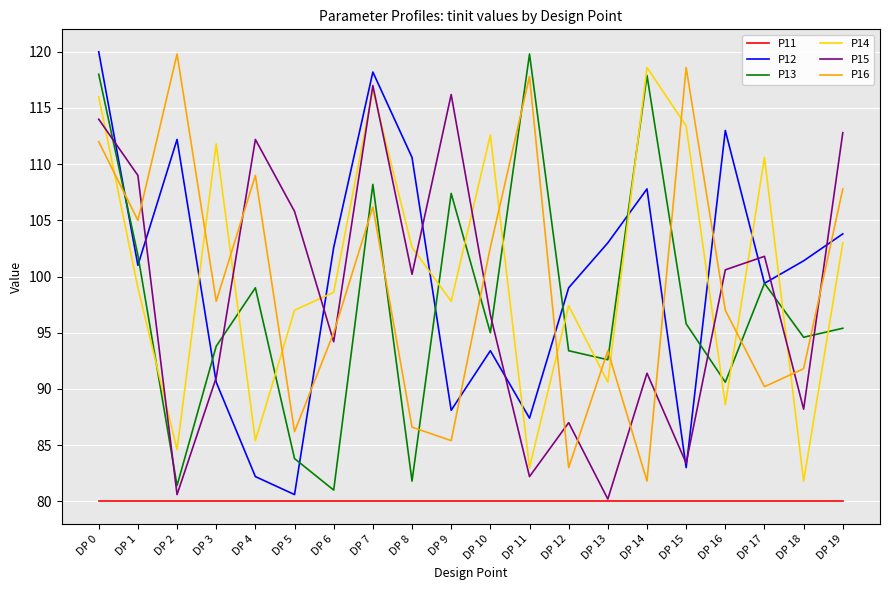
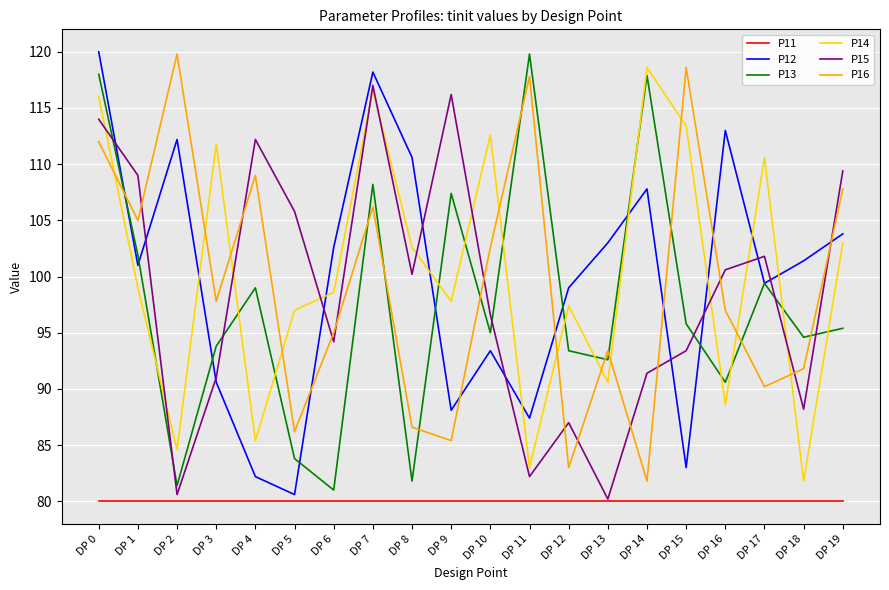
P15, DP 15: 83.4 -> 93.4
P15, DP 19: 112.8 -> 109.4
